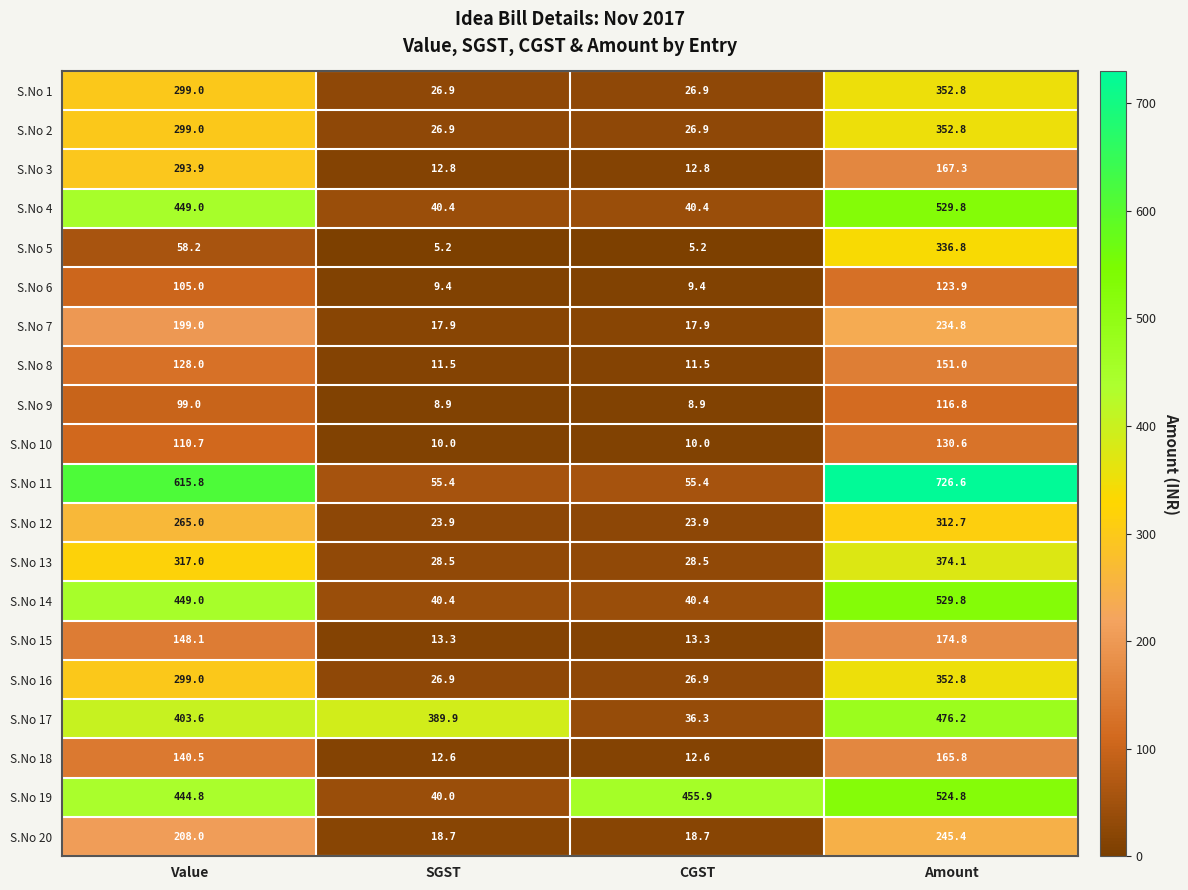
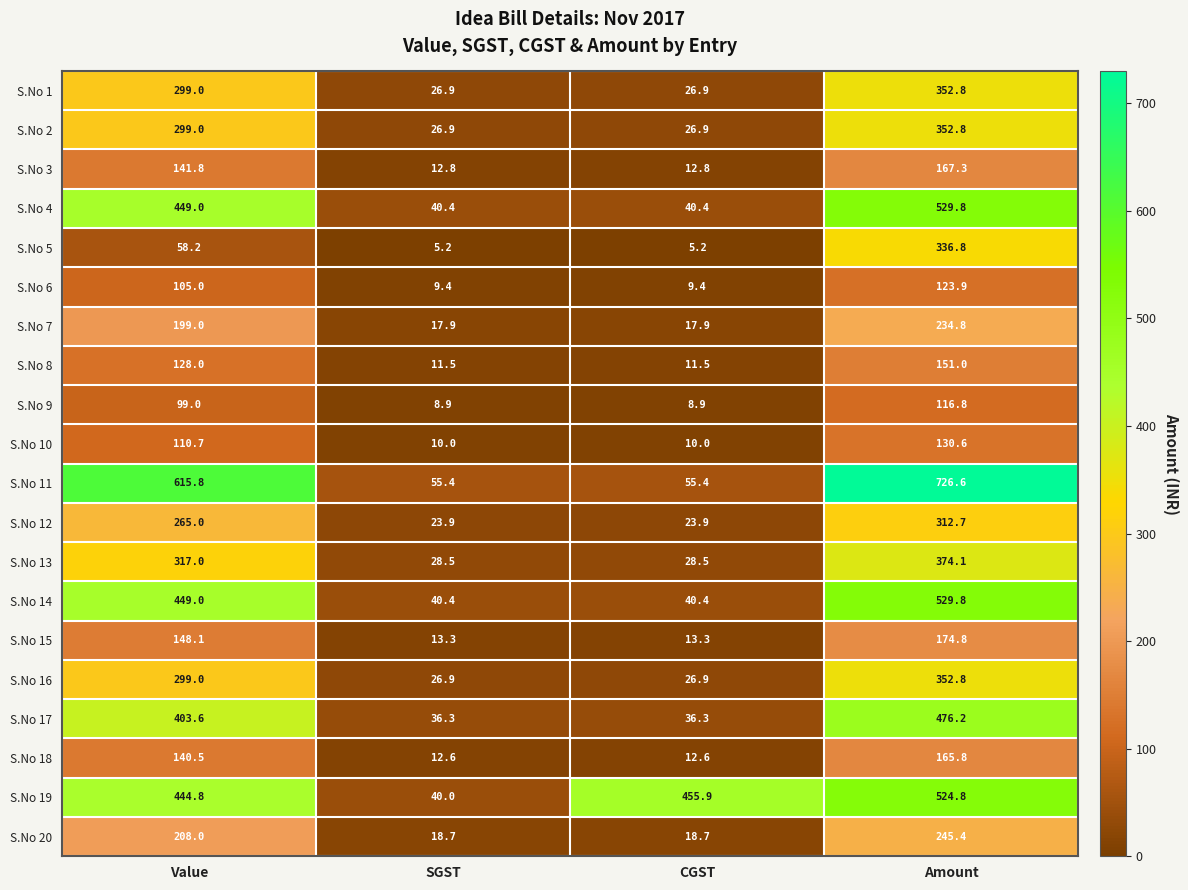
S.No 3, Value: 293.9 -> 141.8
S.No 17, SGST: 389.9 -> 36.3
